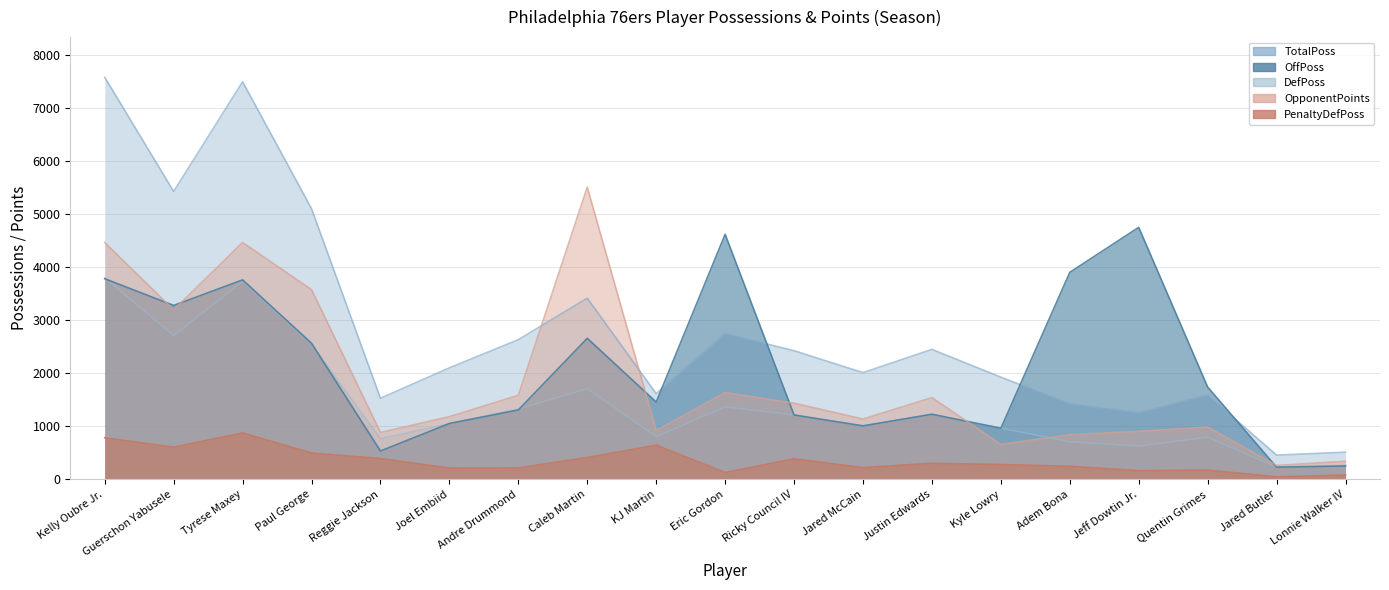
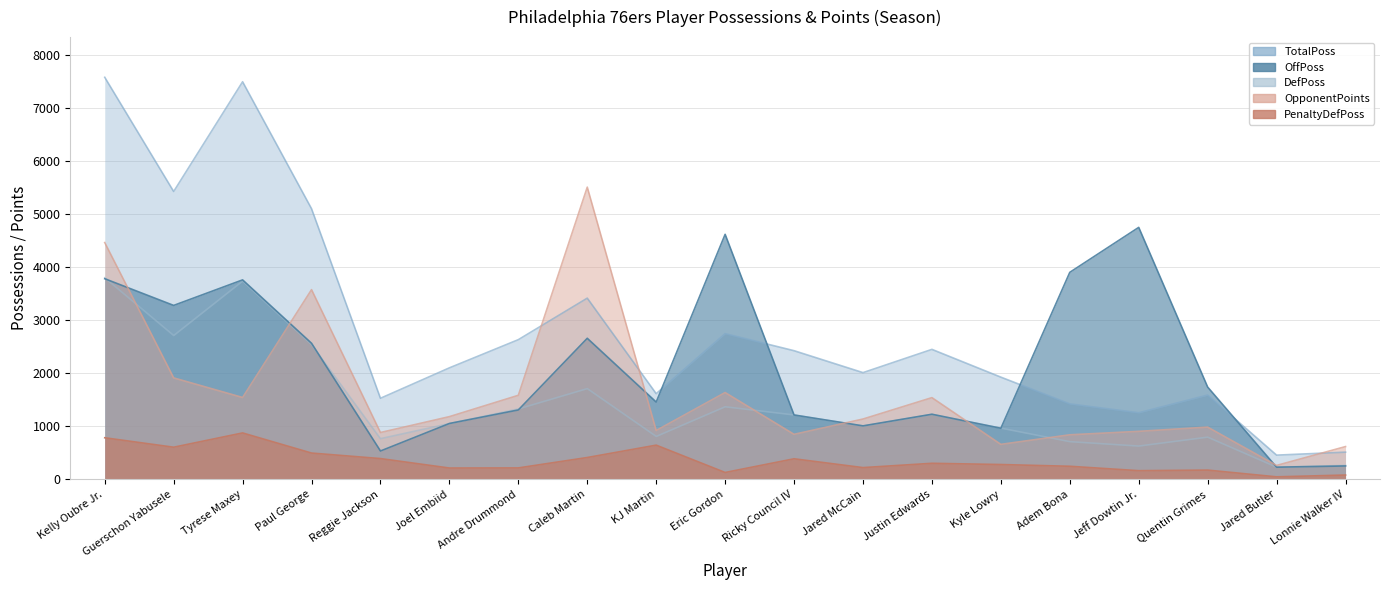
OpponentPoints, Guerschon Yabusele: 3200 -> 1900
OpponentPoints, Tyrese Maxey: 4500 -> 1500
OpponentPoints, Ricky Council IV: 1400 -> 800
OpponentPoints, Lonnie Walker IV: 300 -> 600
